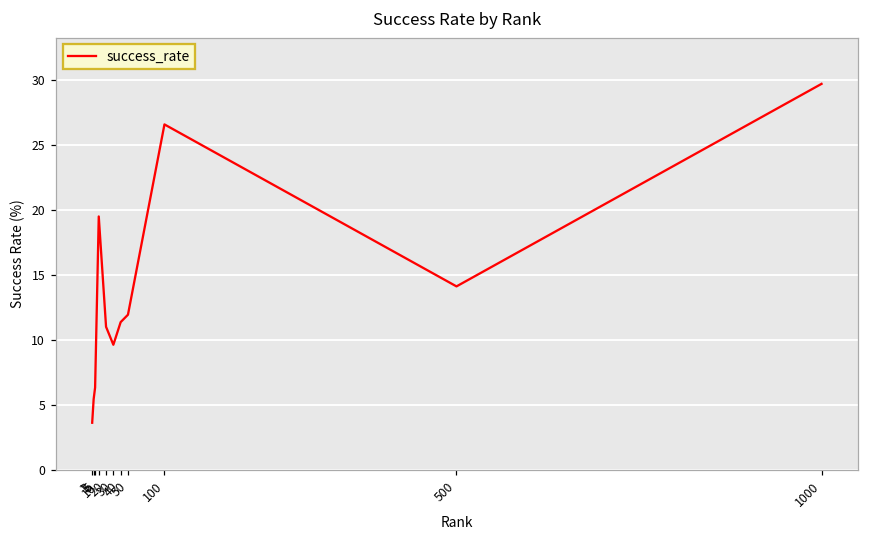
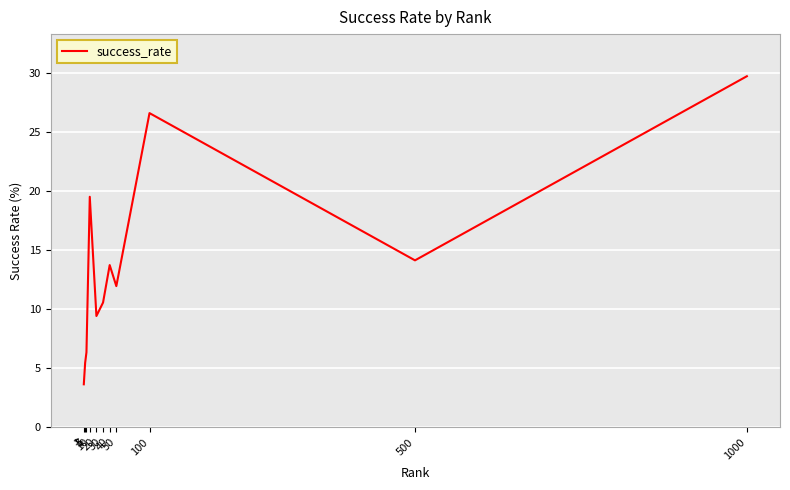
20: 11.0 -> 9.4
30: 9.6 -> 10.6
40: 11.4 -> 13.7
